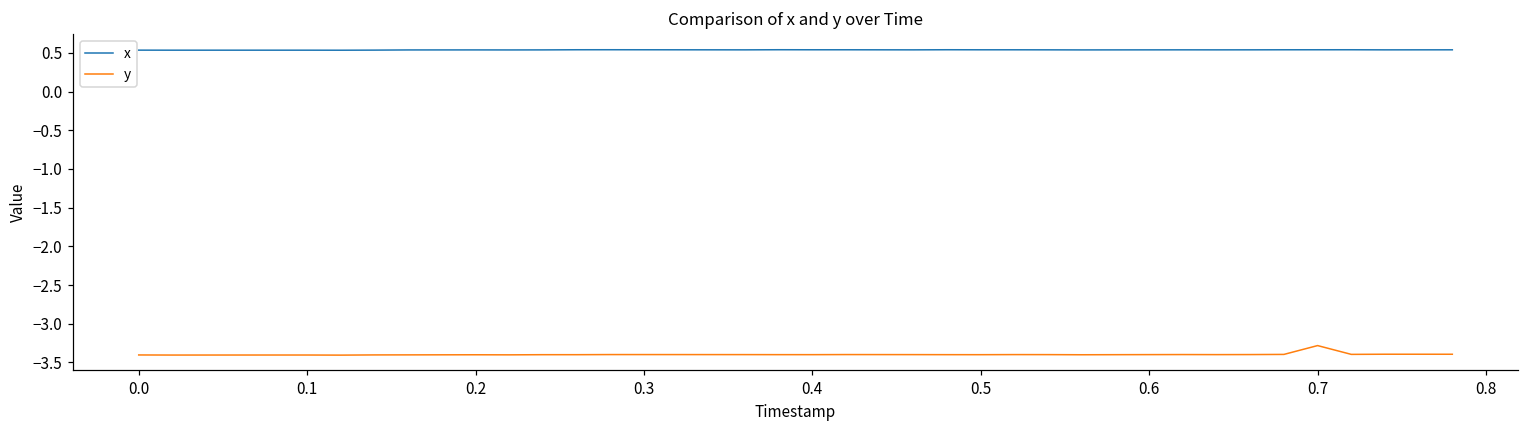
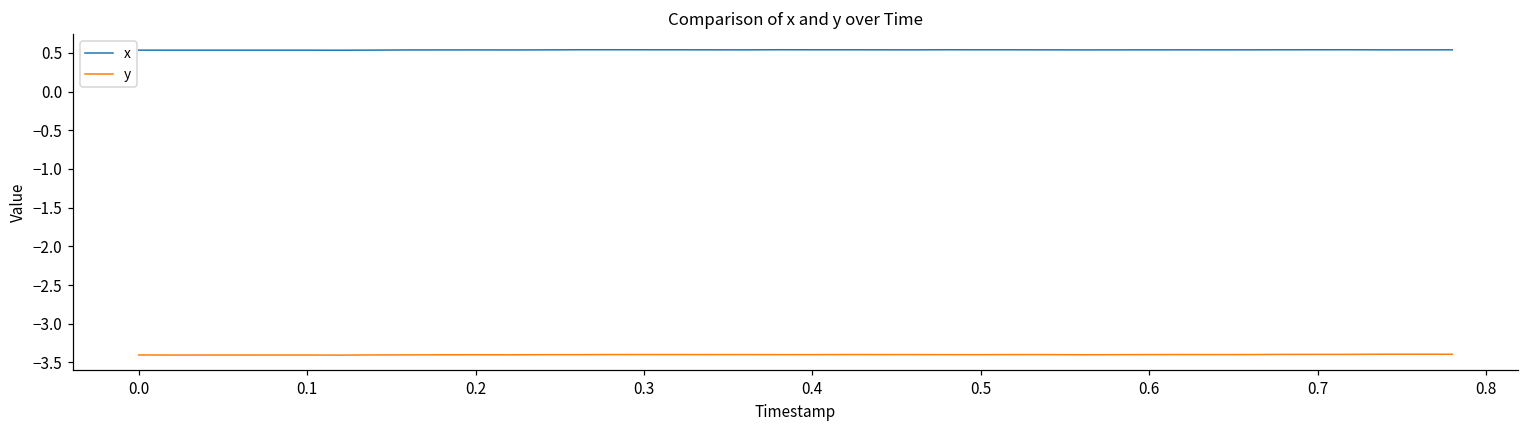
y, 0.7: -3.3 -> -3.4
